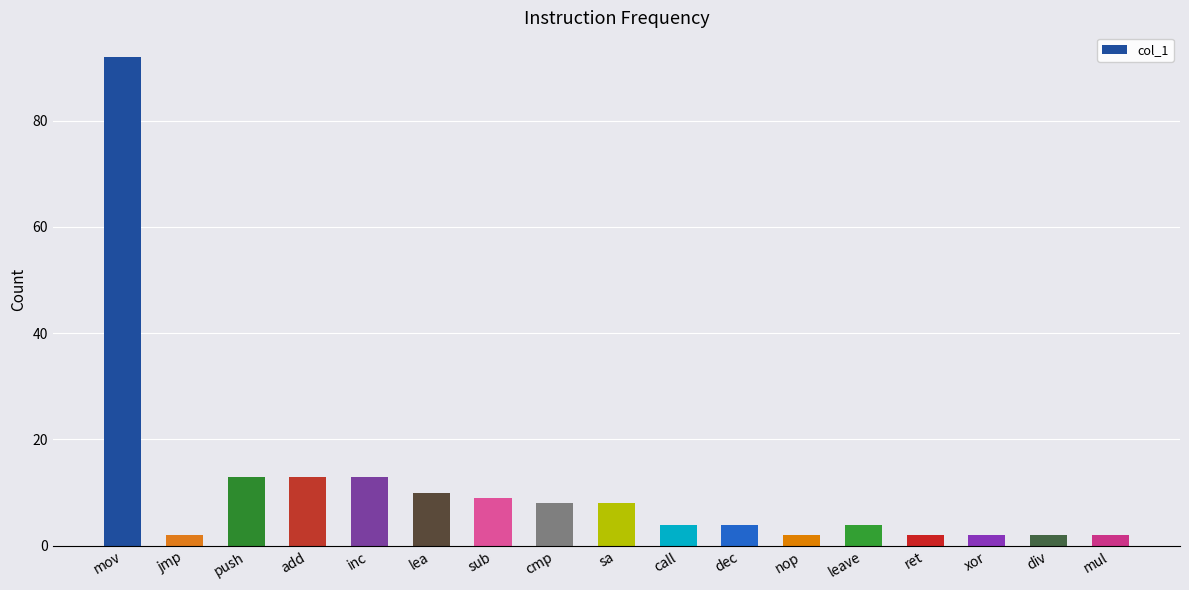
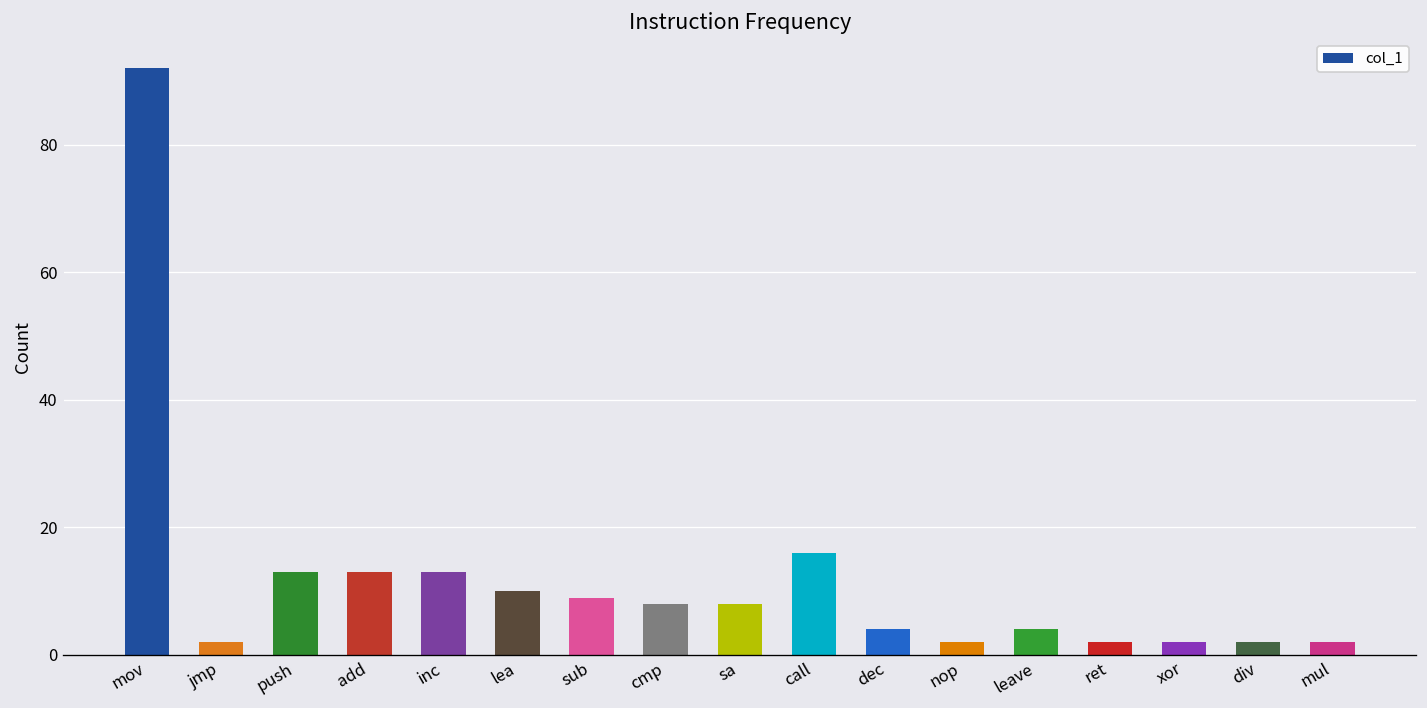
call: 4 -> 16
